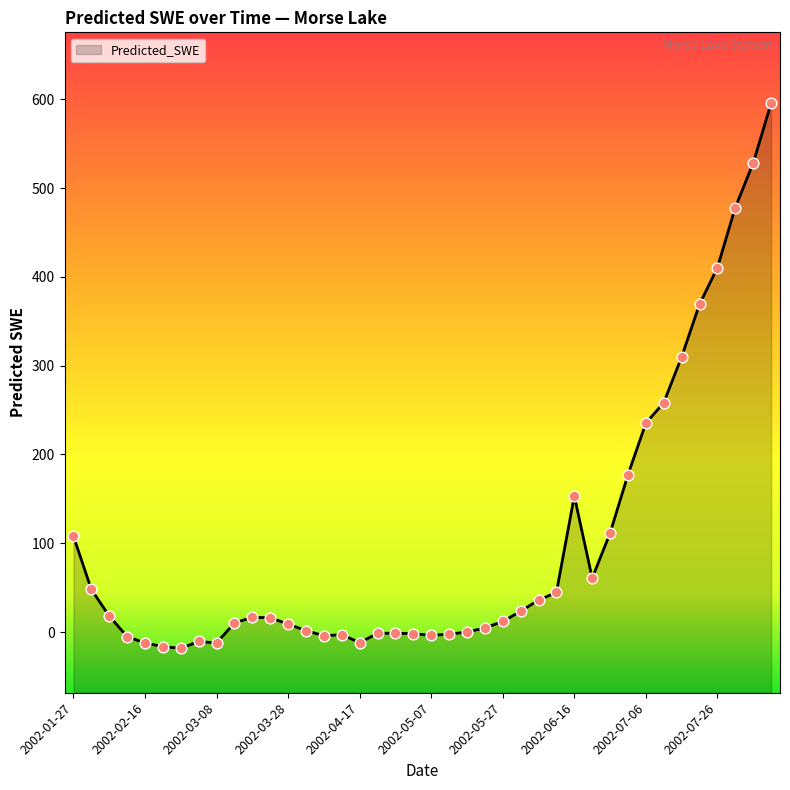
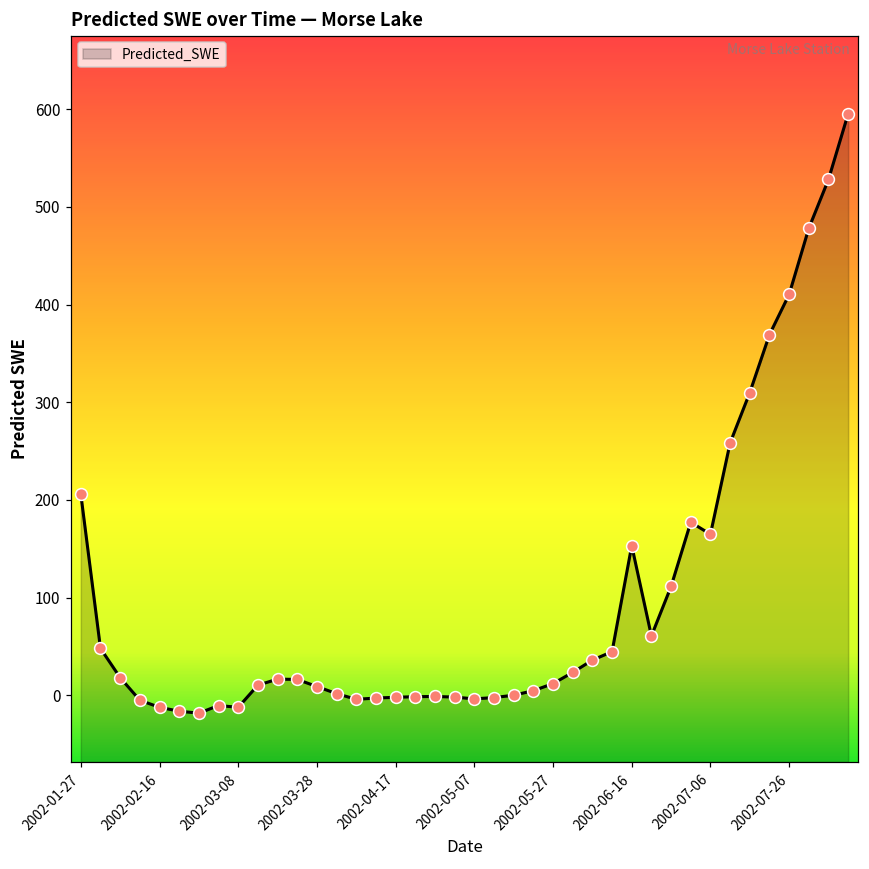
2002-01-27: 110 -> 210
2002-04-17: -10 -> 0
2002-07-06: 240 -> 160
